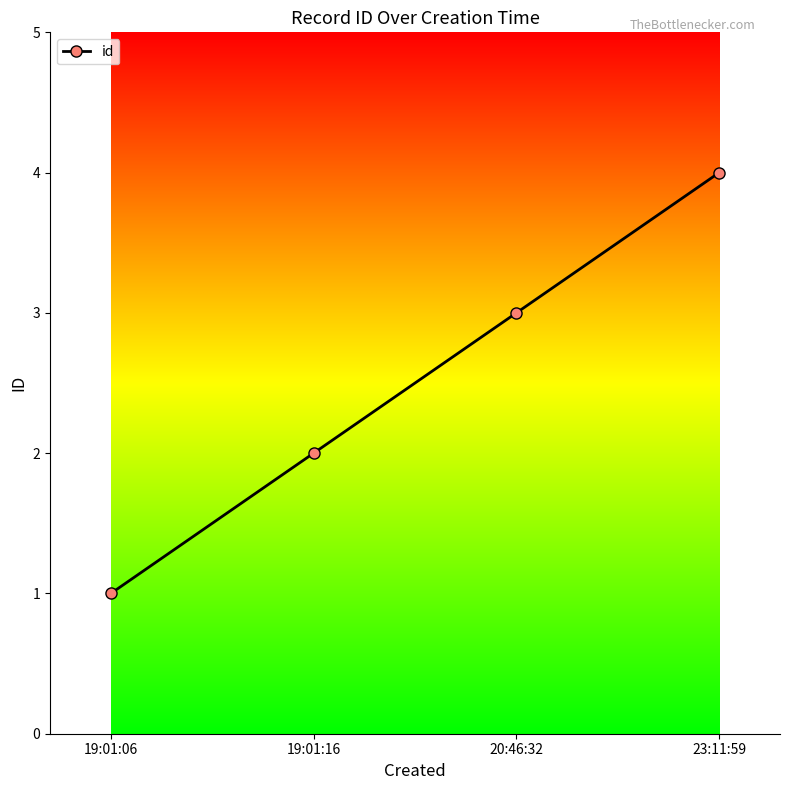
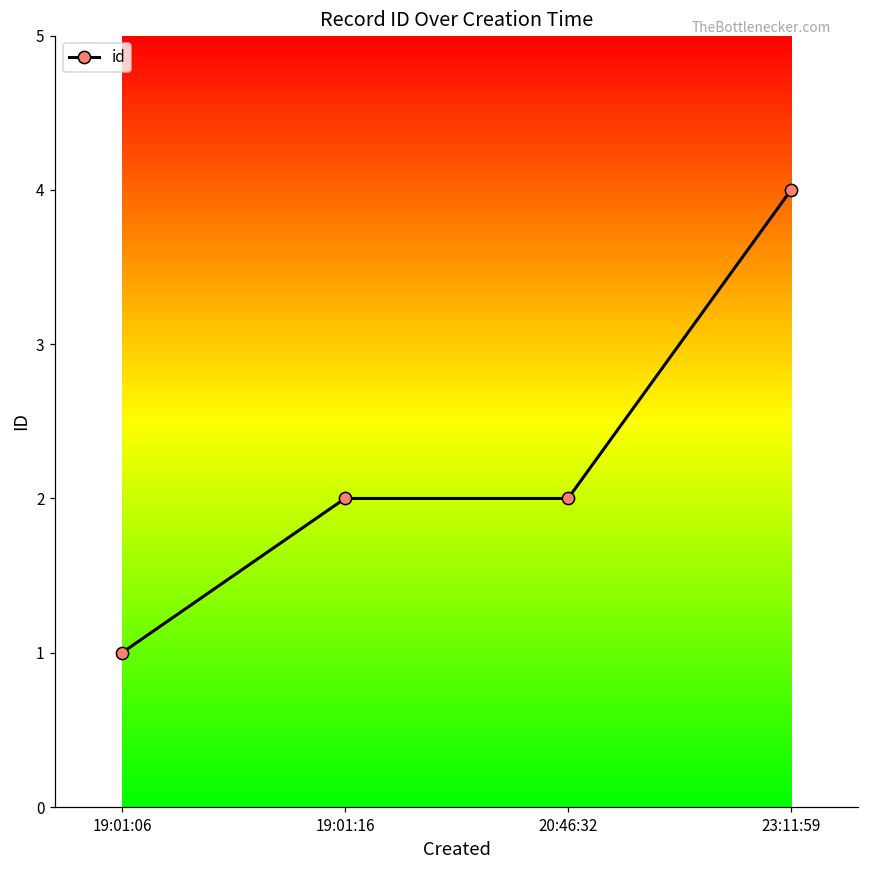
20:46:32: 3 -> 2
